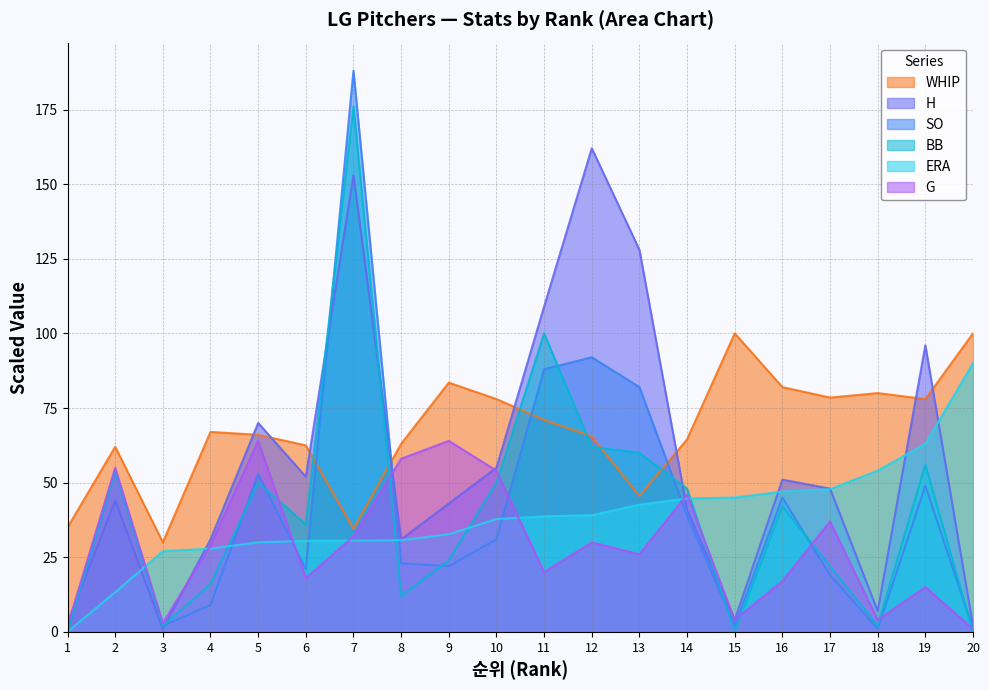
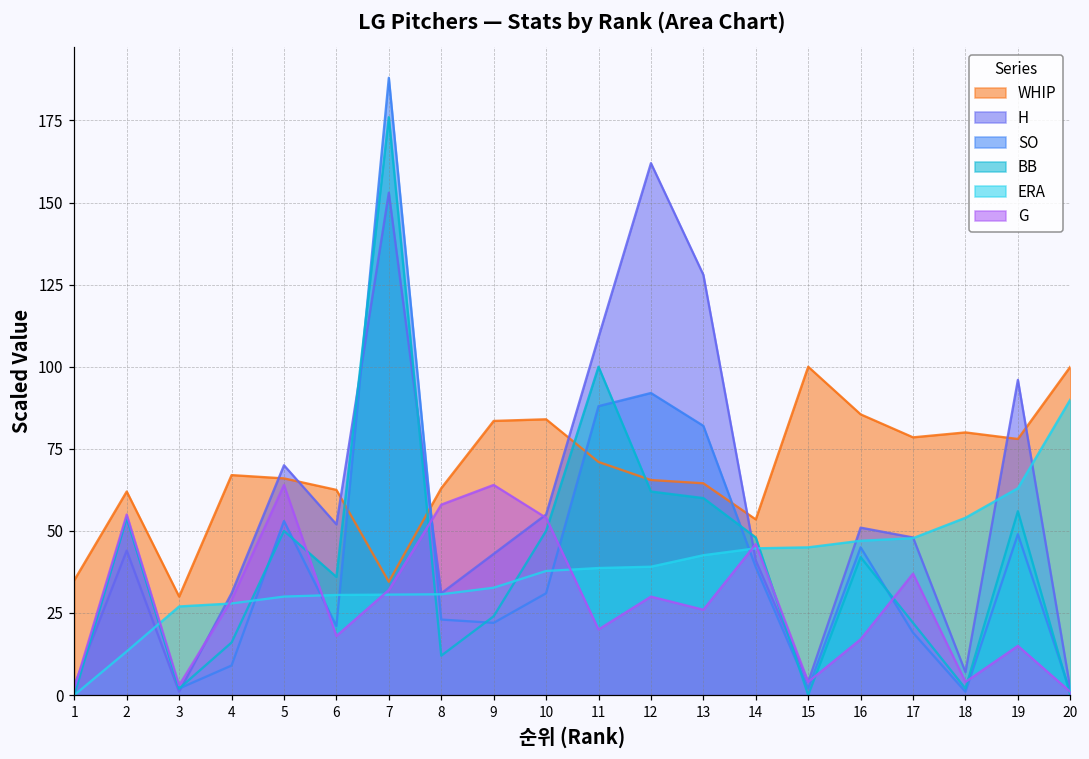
WHIP, 10: 78 -> 84
WHIP, 13: 46 -> 65
WHIP, 14: 65 -> 54
WHIP, 16: 82 -> 86
